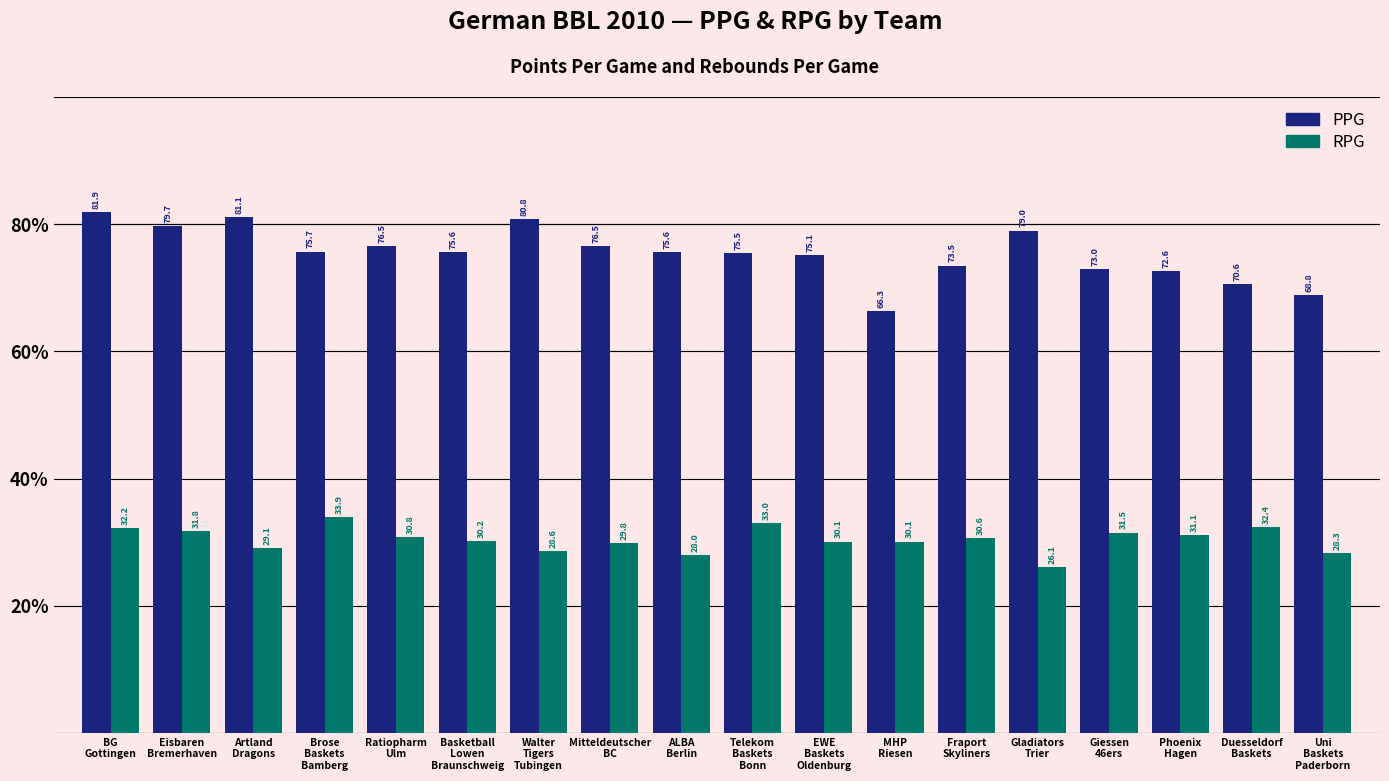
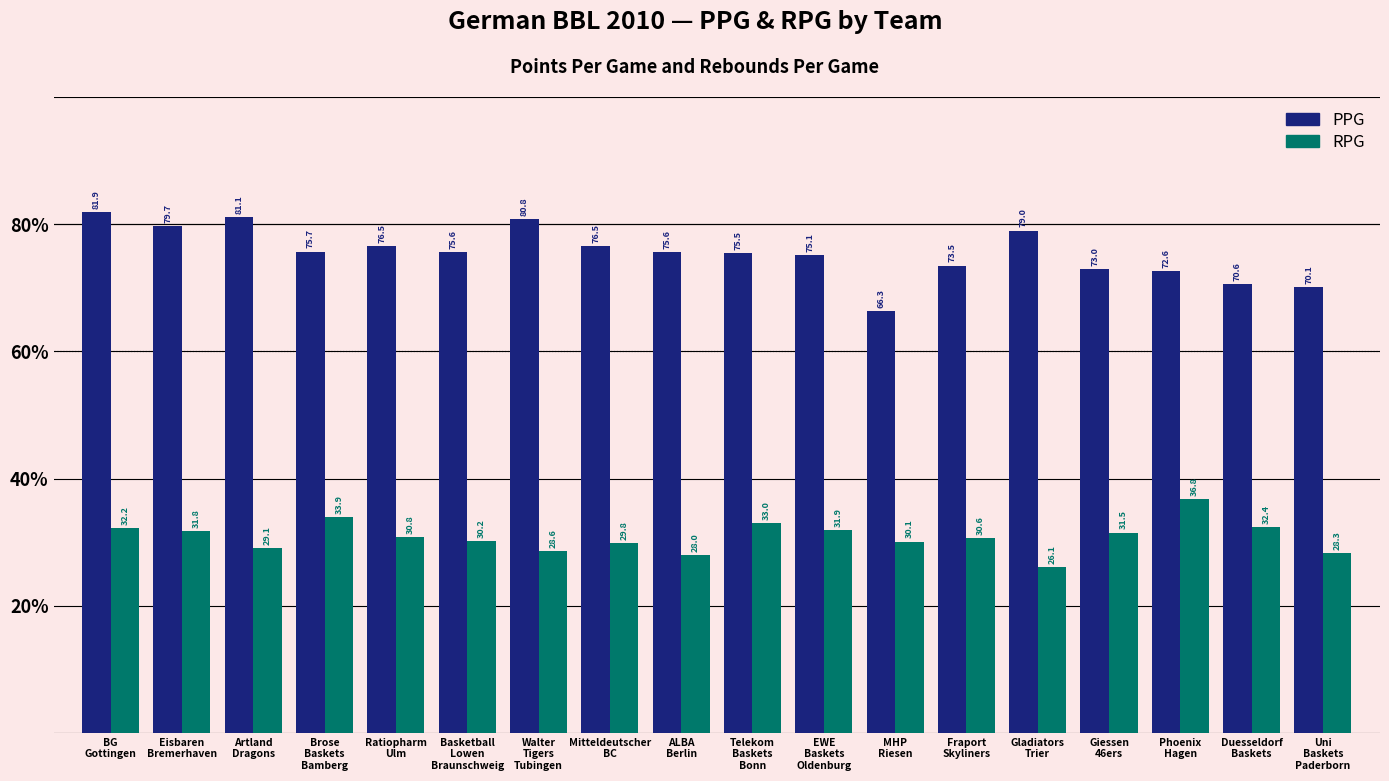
RPG, EWE Baskets Oldenburg: 30.1 -> 31.9
RPG, Phoenix Hagen: 31.1 -> 36.8
PPG, Uni Baskets Paderborn: 68.8 -> 70.1
